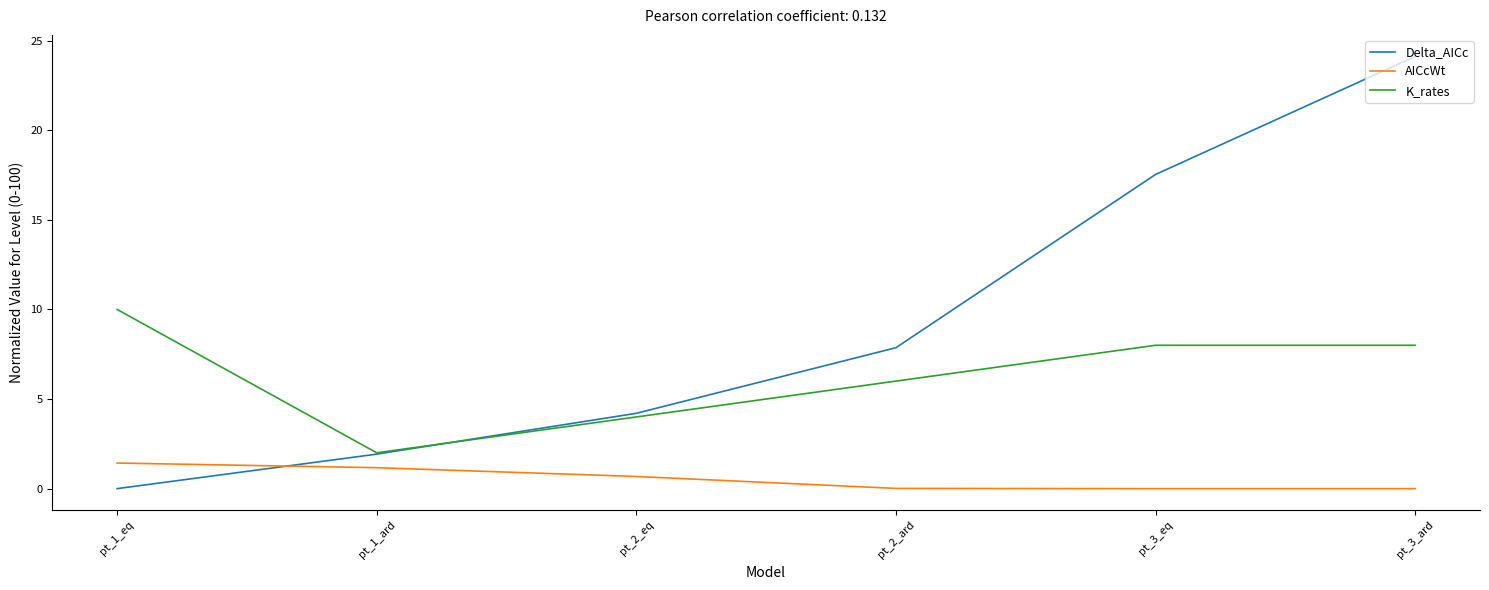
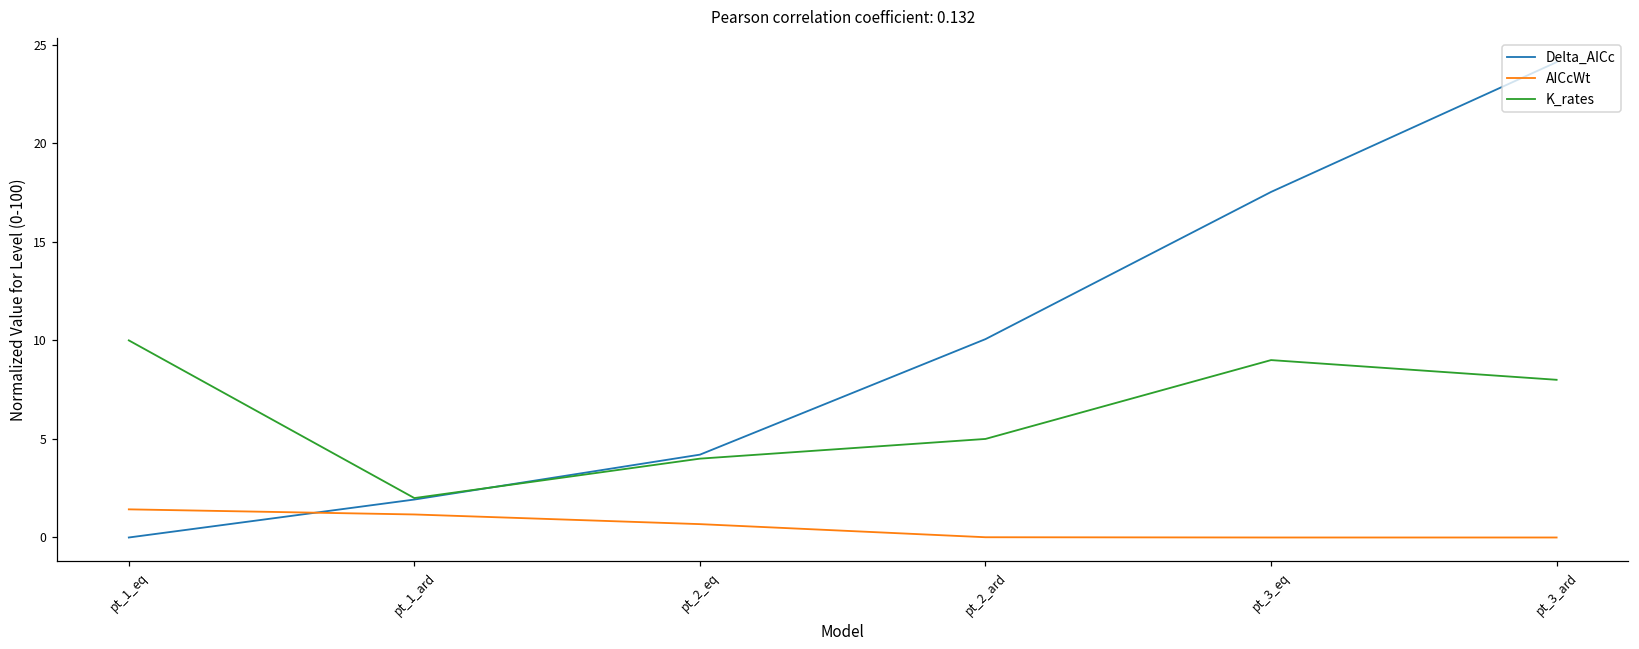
Delta_AICc, pt_2_ard: 7.9 -> 10.1
K_rates, pt_2_ard: 6 -> 5
K_rates, pt_3_eq: 8 -> 9
